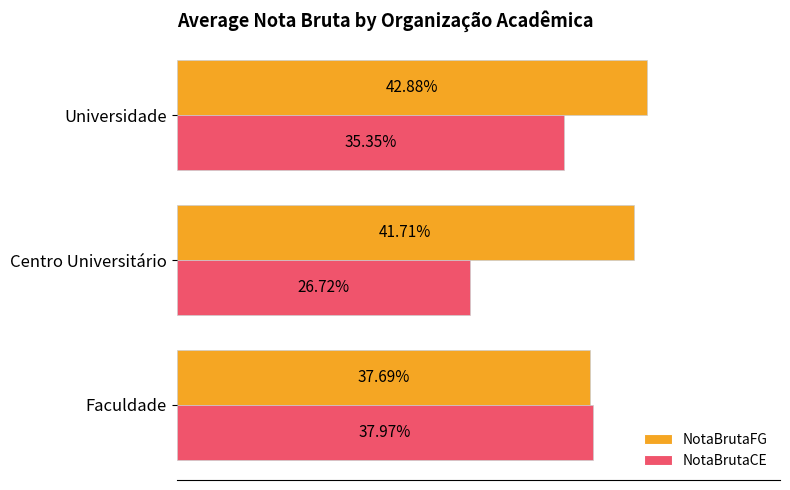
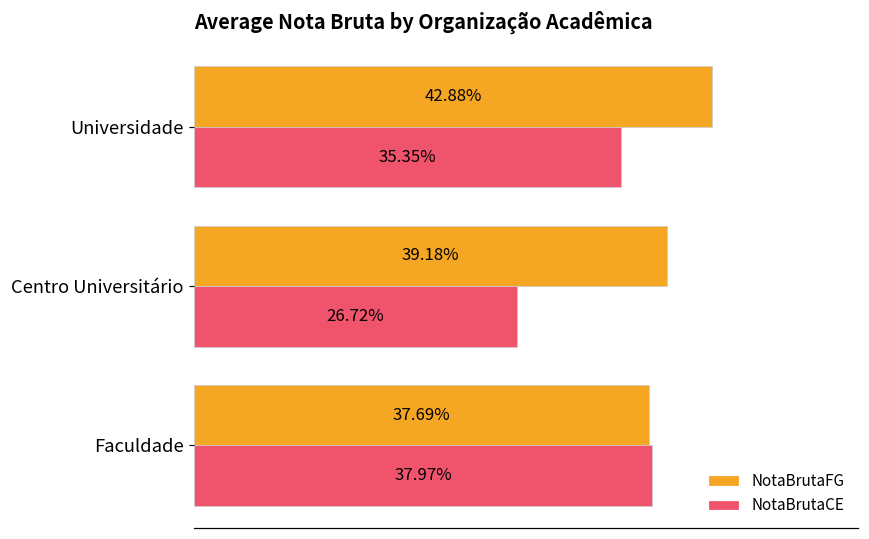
NotaBrutaFG, Centro Universitário: 41.71% -> 39.18%
